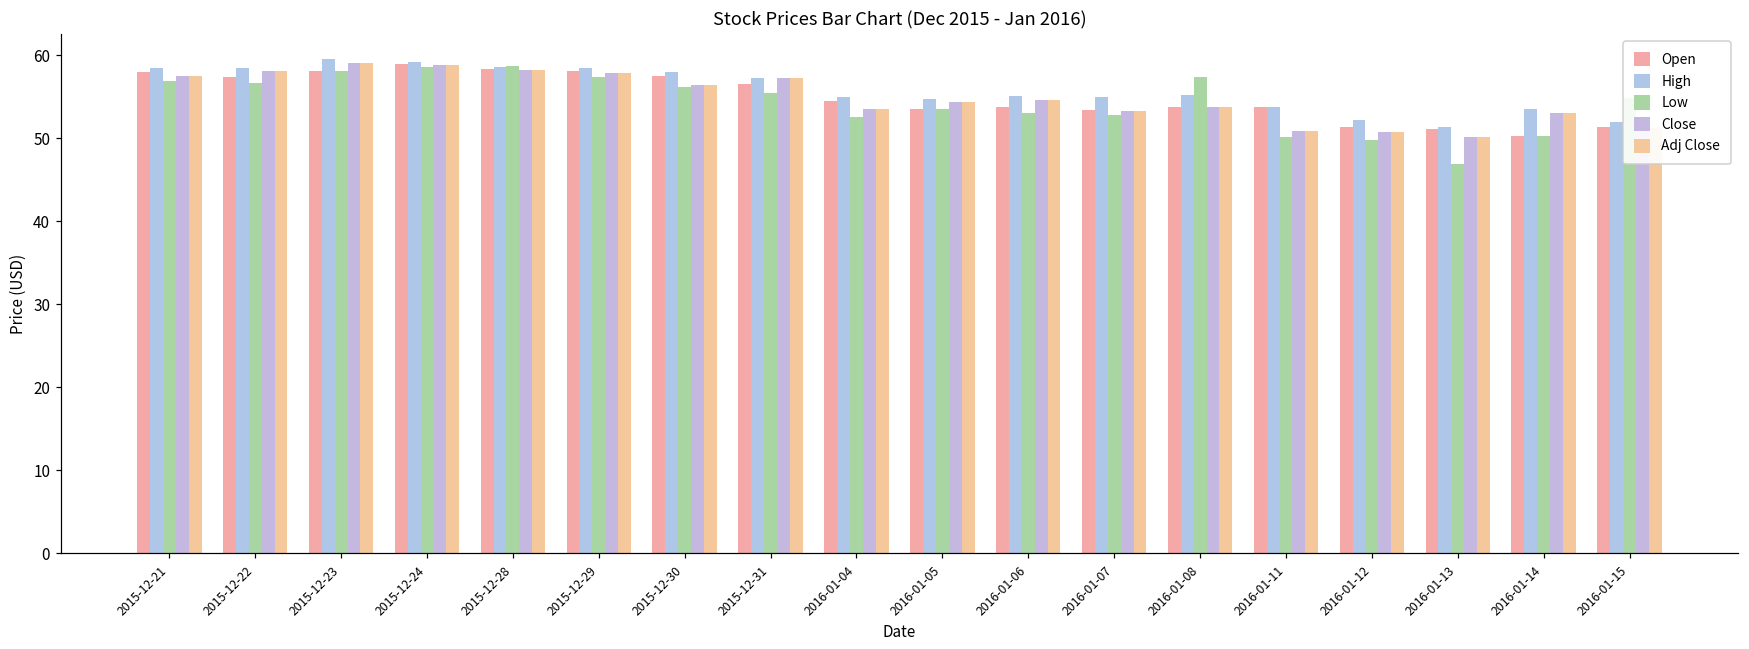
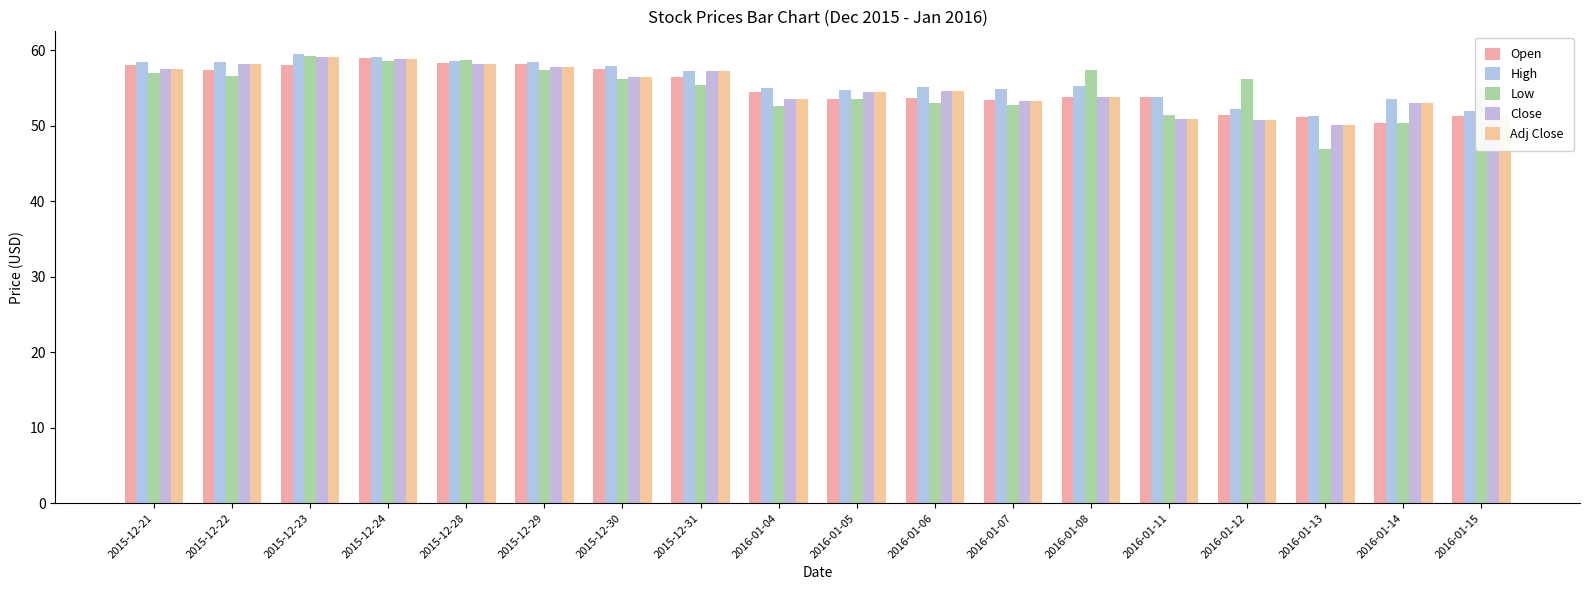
Low, 2015-12-23: 58 -> 59
Low, 2016-01-11: 50 -> 51
Low, 2016-01-12: 50 -> 56
